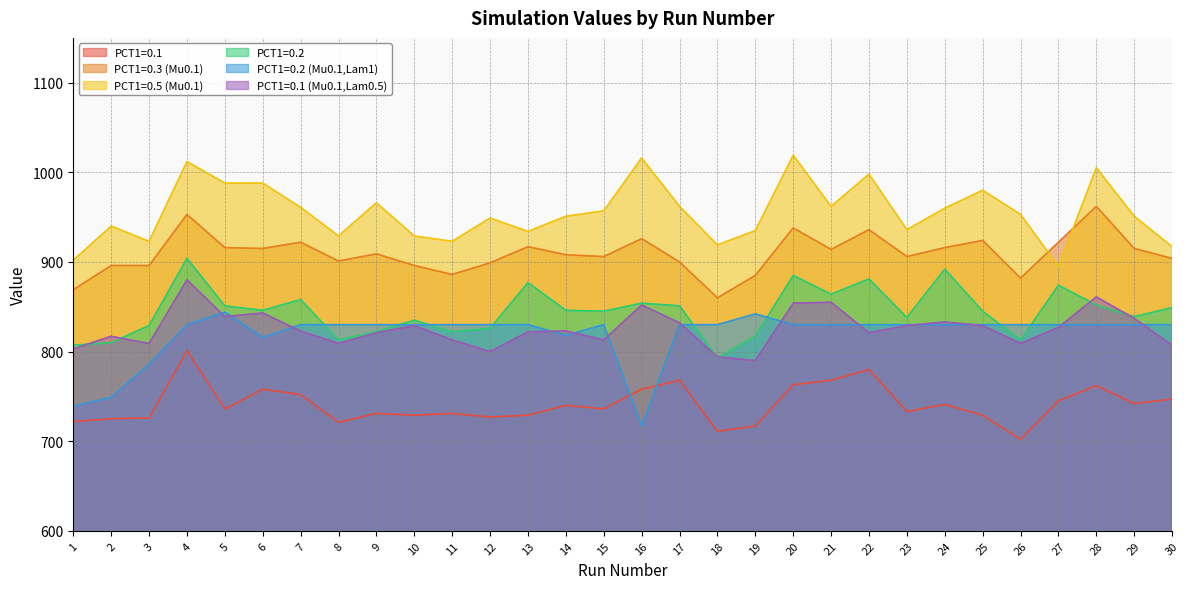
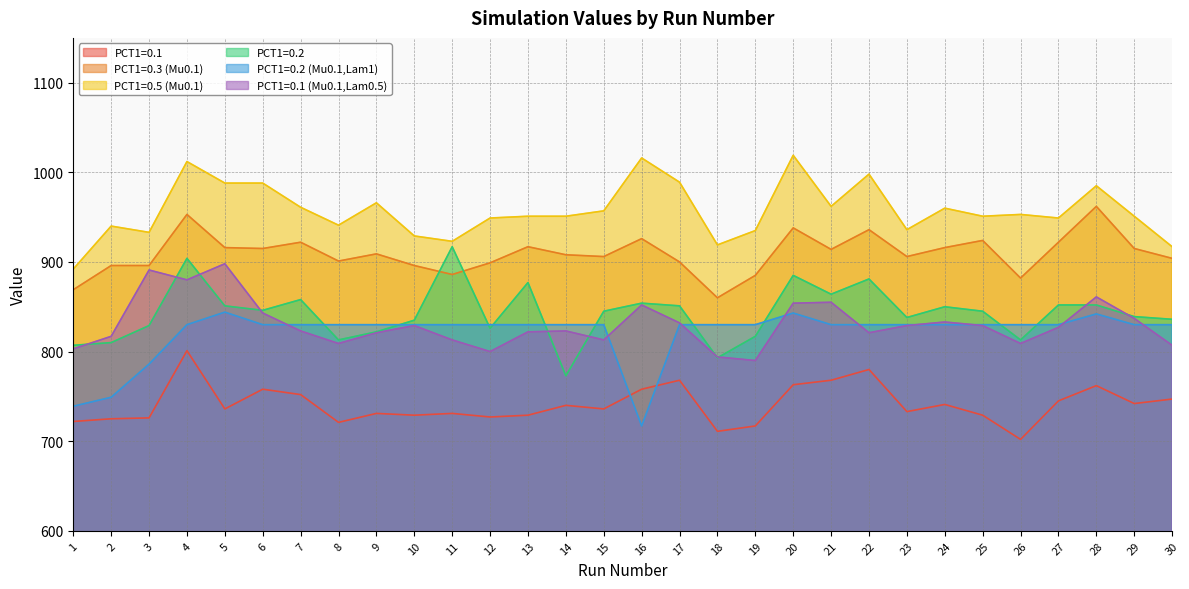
PCT1=0.5 (Mu0.1), 1: 900 -> 890
PCT1=0.5 (Mu0.1), 3: 920 -> 930
PCT1=0.1 (Mu0.1,Lam0.5), 3: 810 -> 890
PCT1=0.1 (Mu0.1,Lam0.5), 5: 840 -> 900
PCT1=0.2 (Mu0.1,Lam1), 6: 820 -> 830
PCT1=0.5 (Mu0.1), 8: 930 -> 940
PCT1=0.2, 11: 820 -> 920
PCT1=0.5 (Mu0.1), 13: 930 -> 950
PCT1=0.2, 14: 850 -> 770
PCT1=0.2 (Mu0.1,Lam1), 14: 820 -> 830
PCT1=0.5 (Mu0.1), 17: 960 -> 990
PCT1=0.2 (Mu0.1,Lam1), 19: 840 -> 830
PCT1=0.2 (Mu0.1,Lam1), 20: 830 -> 840
PCT1=0.2, 24: 890 -> 850
PCT1=0.5 (Mu0.1), 25: 980 -> 950
PCT1=0.5 (Mu0.1), 27: 900 -> 950
PCT1=0.2, 27: 870 -> 850
PCT1=0.5 (Mu0.1), 28: 1010 -> 990
PCT1=0.2 (Mu0.1,Lam1), 28: 830 -> 840
PCT1=0.2, 30: 850 -> 840
